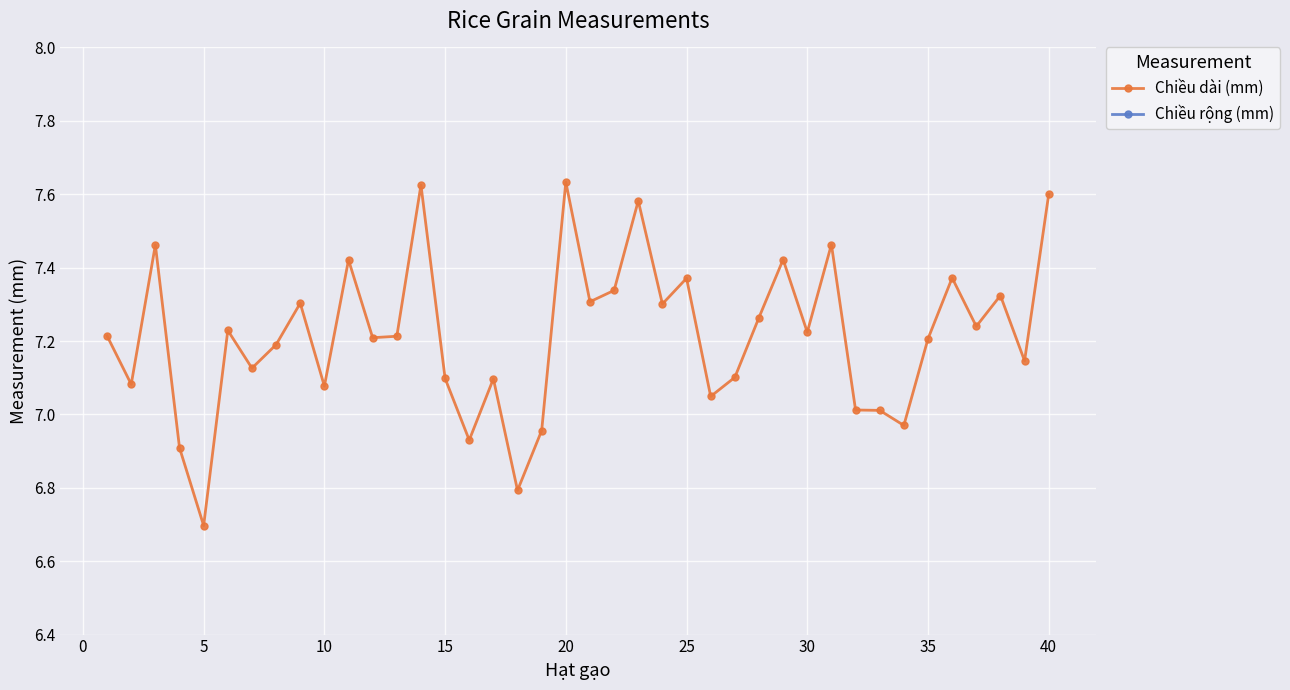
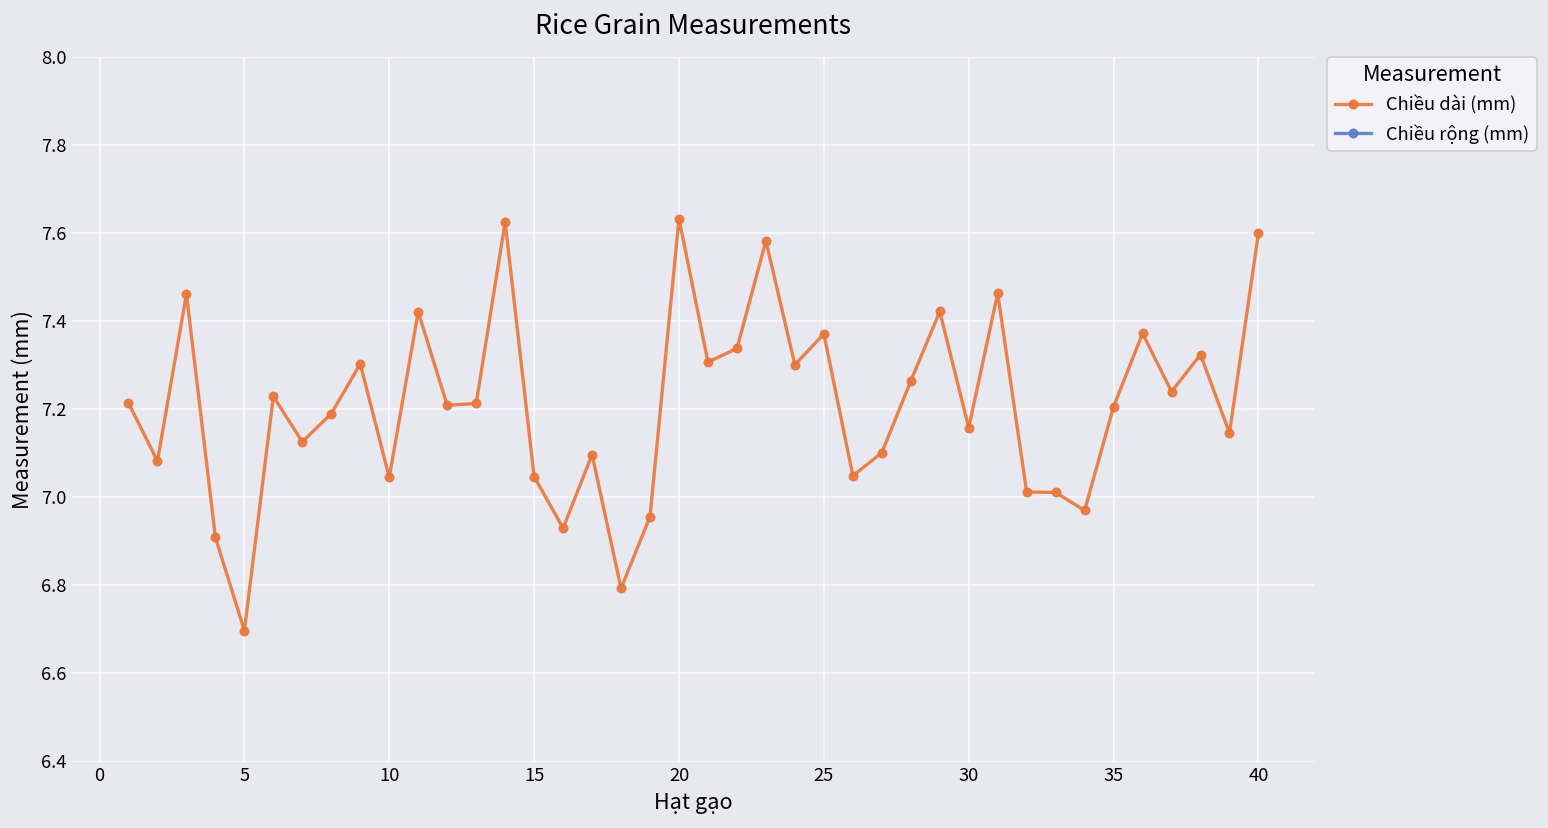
Chiều dài (mm), 10: 7.08 -> 7.05
Chiều dài (mm), 15: 7.10 -> 7.05
Chiều dài (mm), 30: 7.22 -> 7.16
